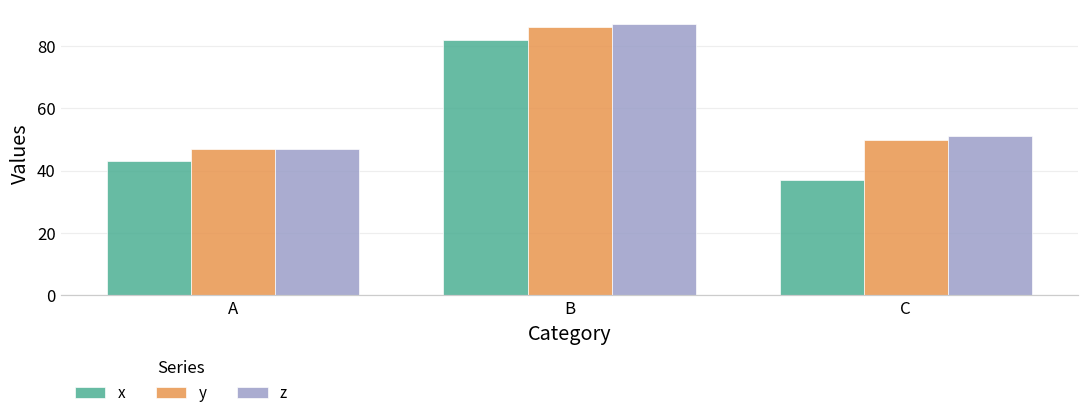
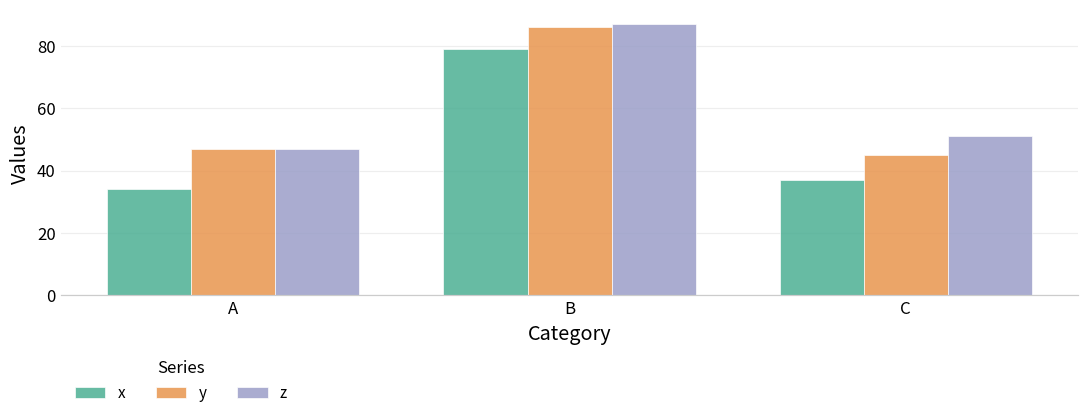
x, A: 43 -> 34
x, B: 82 -> 79
y, C: 50 -> 45
